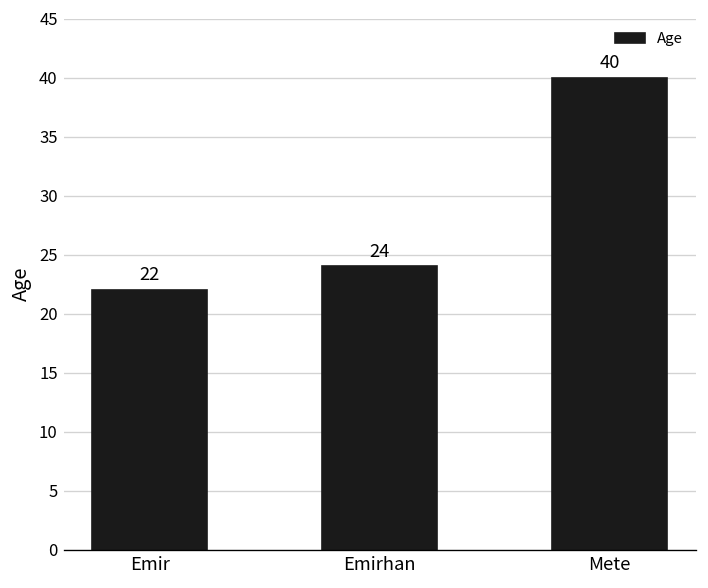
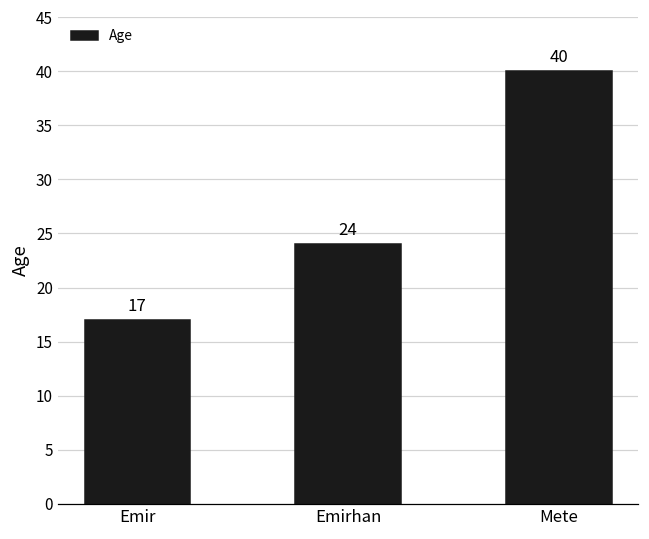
Emir: 22 -> 17
